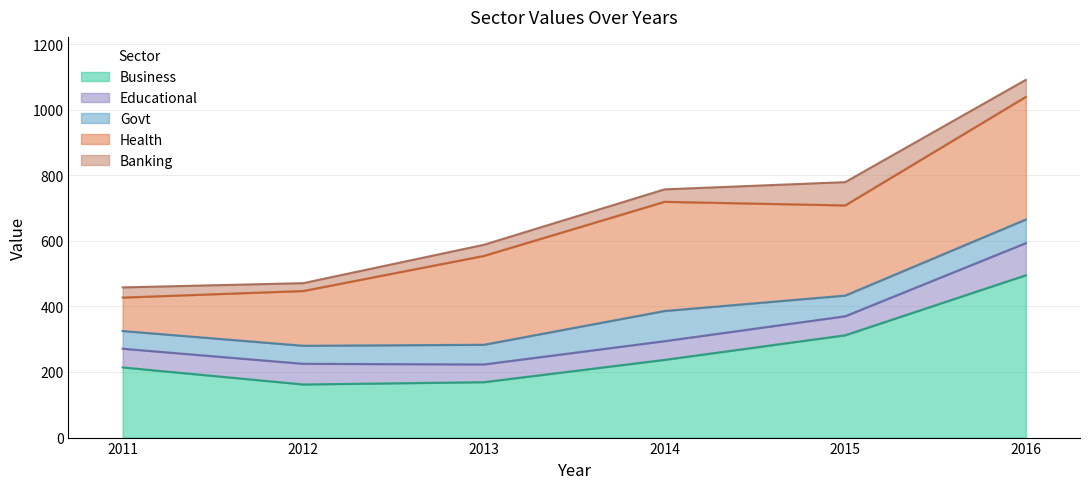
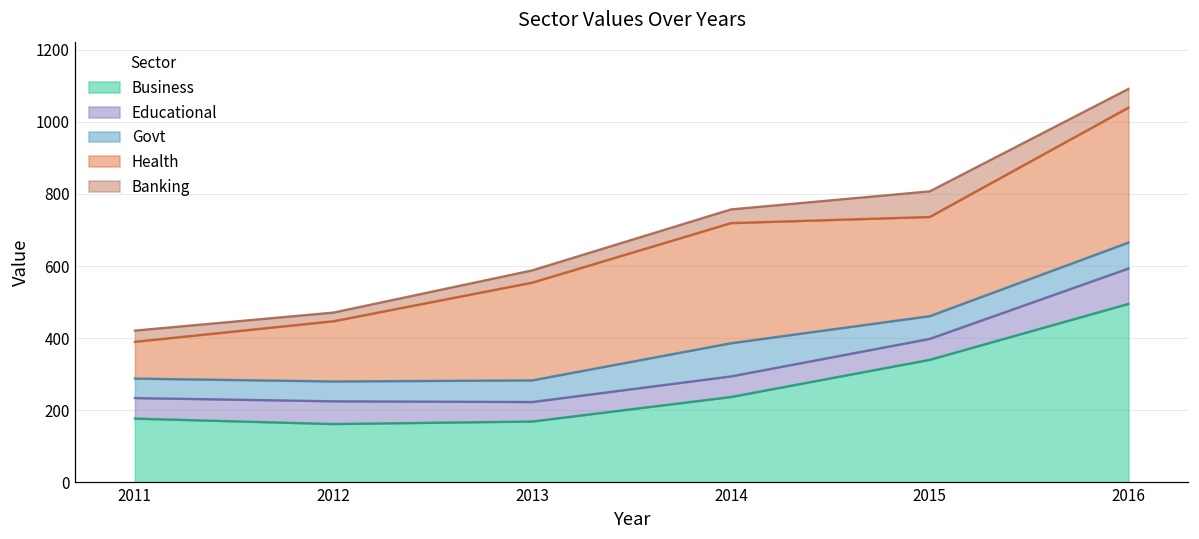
Business, 2011: 210 -> 180
Business, 2015: 310 -> 340
